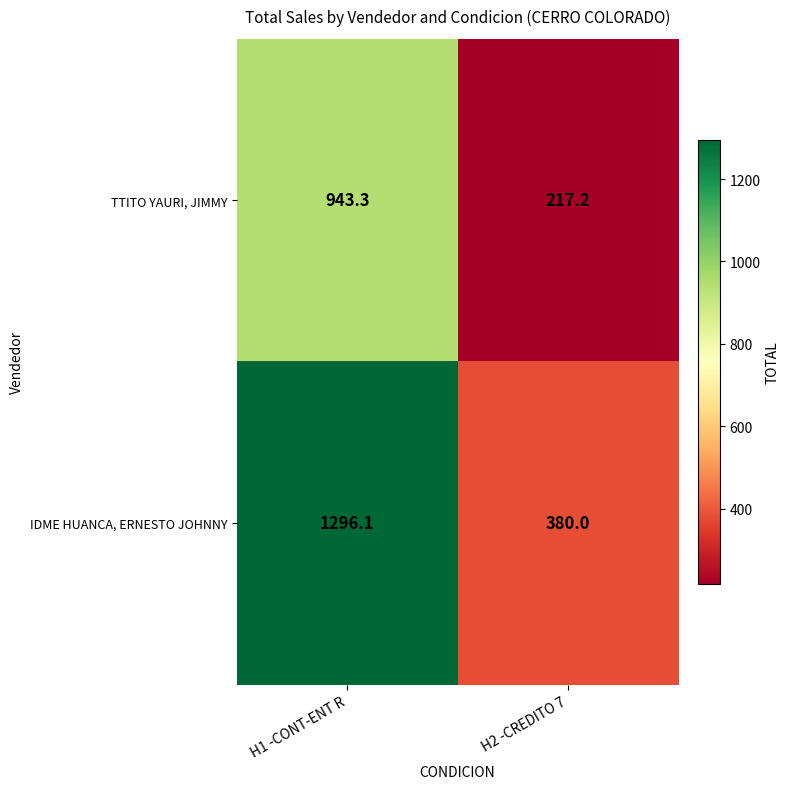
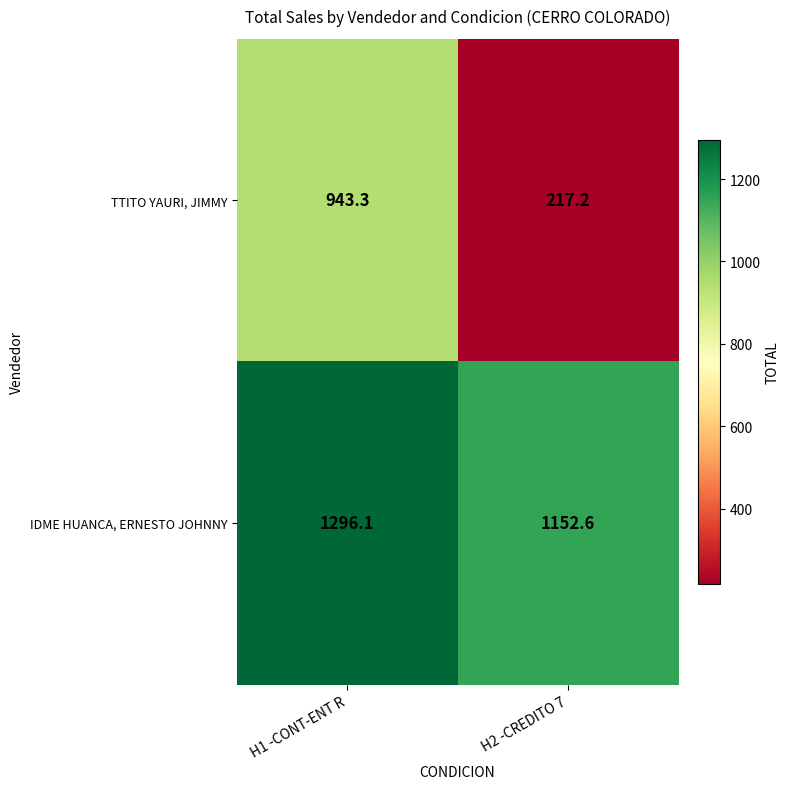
IDME HUANCA, ERNESTO JOHNNY, H2 -CREDITO 7: 380.0 -> 1152.6
